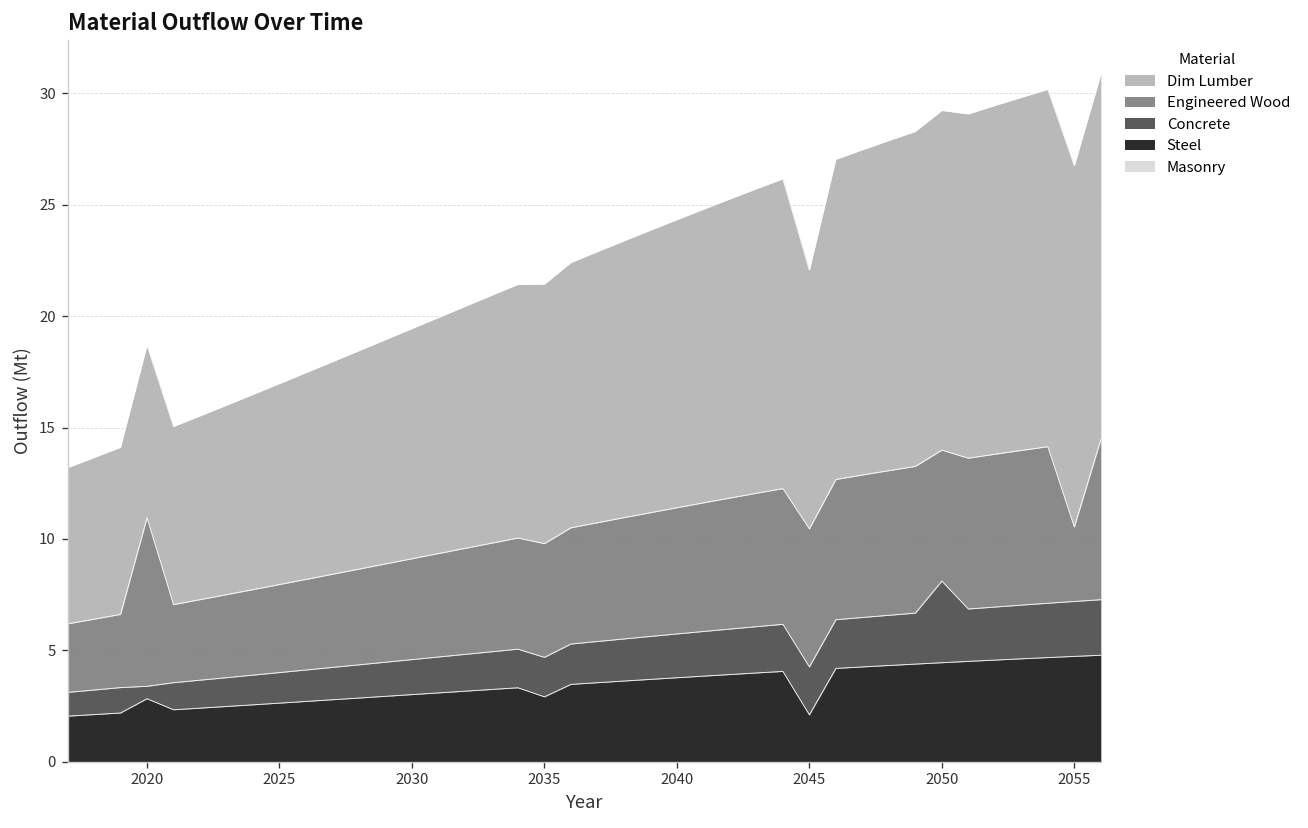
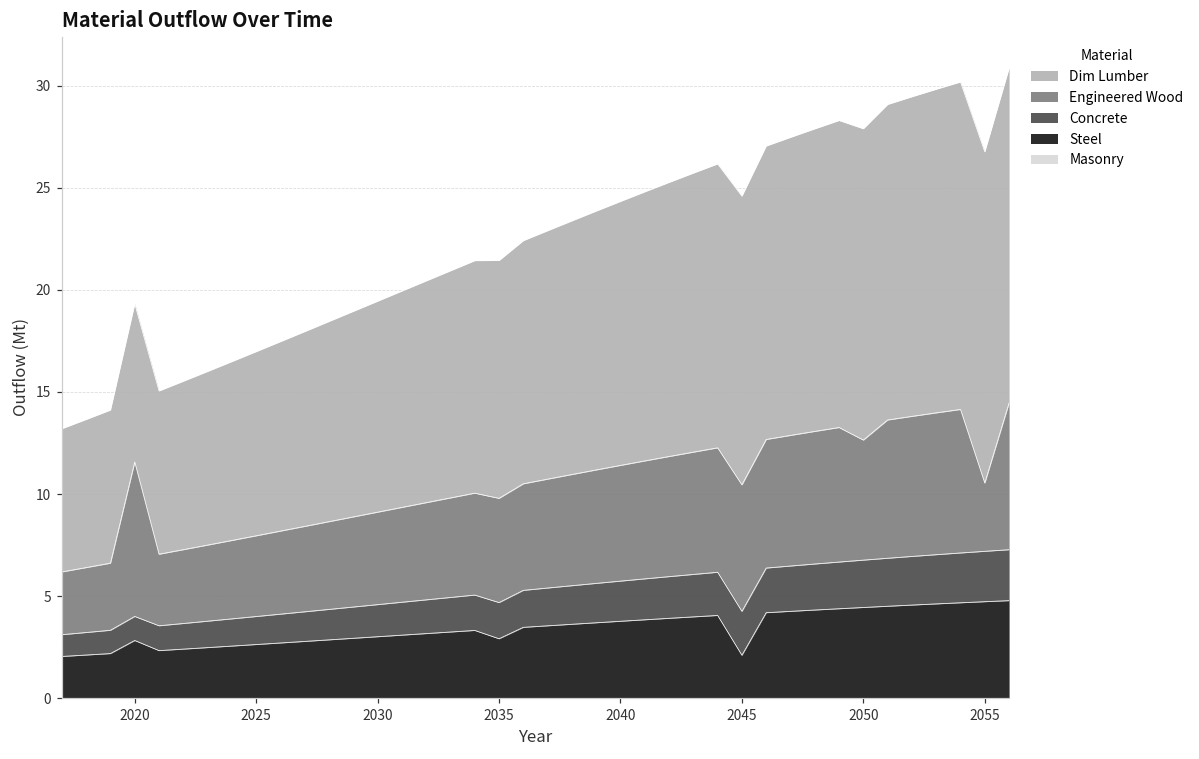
Concrete, 2020: 0.6 -> 1.2
Dim Lumber, 2045: 11.6 -> 14.1
Concrete, 2050: 3.7 -> 2.3
